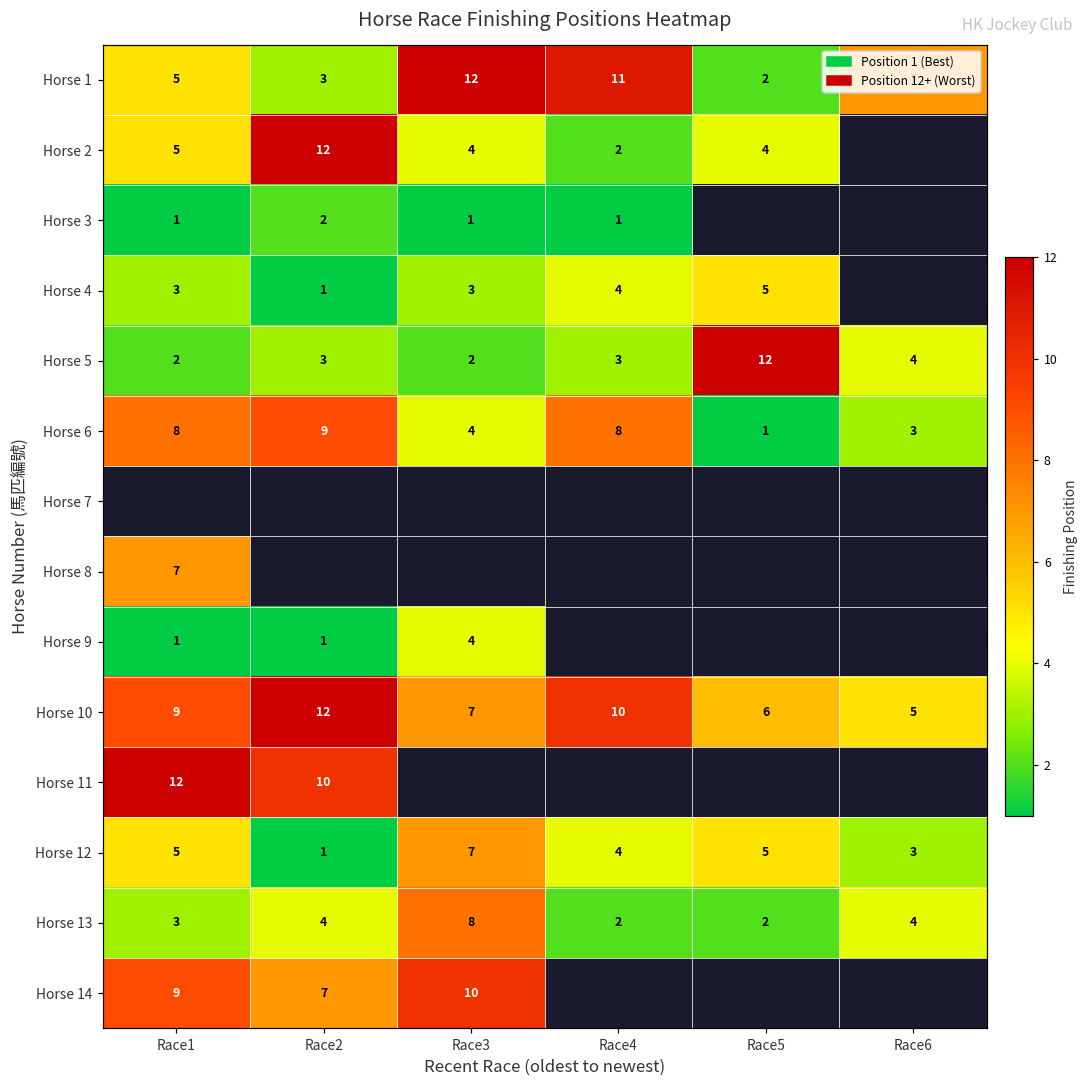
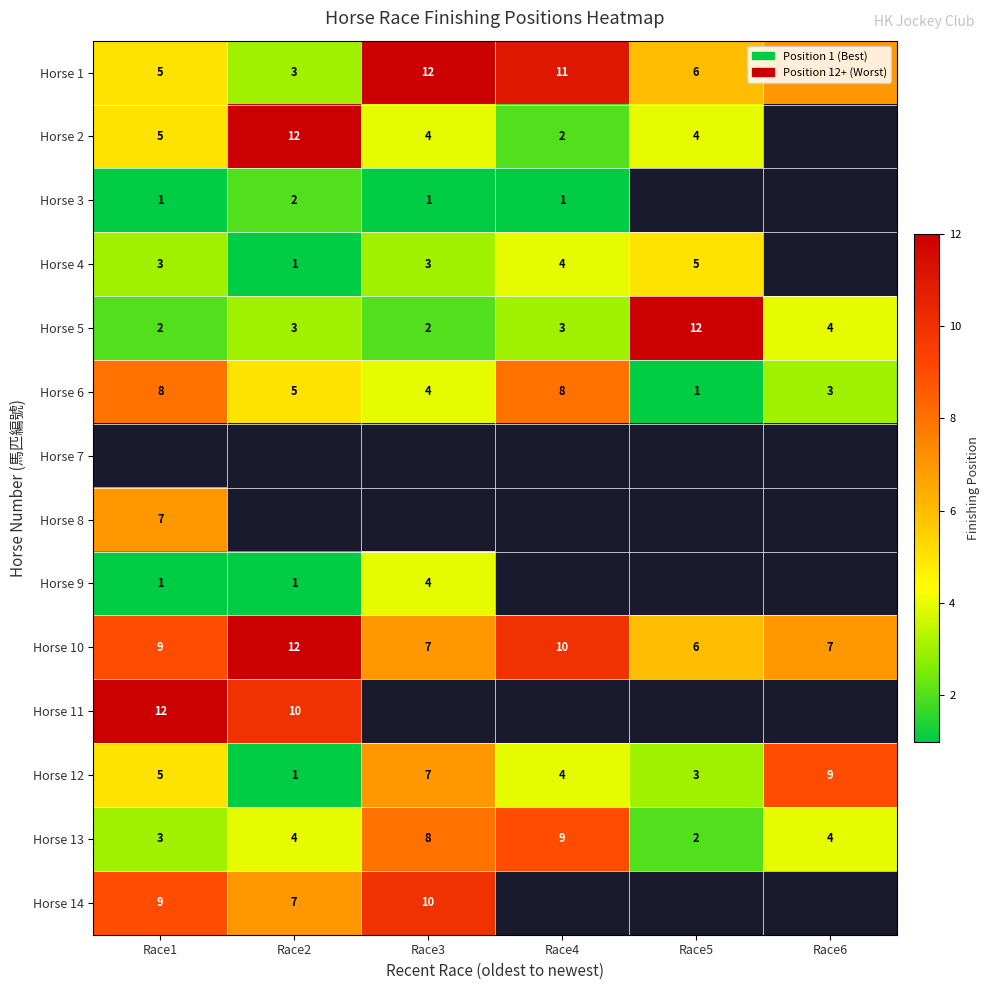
Horse 1, Race5: 2 -> 6
Horse 6, Race2: 9 -> 5
Horse 10, Race6: 5 -> 7
Horse 12, Race5: 5 -> 3
Horse 12, Race6: 3 -> 9
Horse 13, Race4: 2 -> 9
